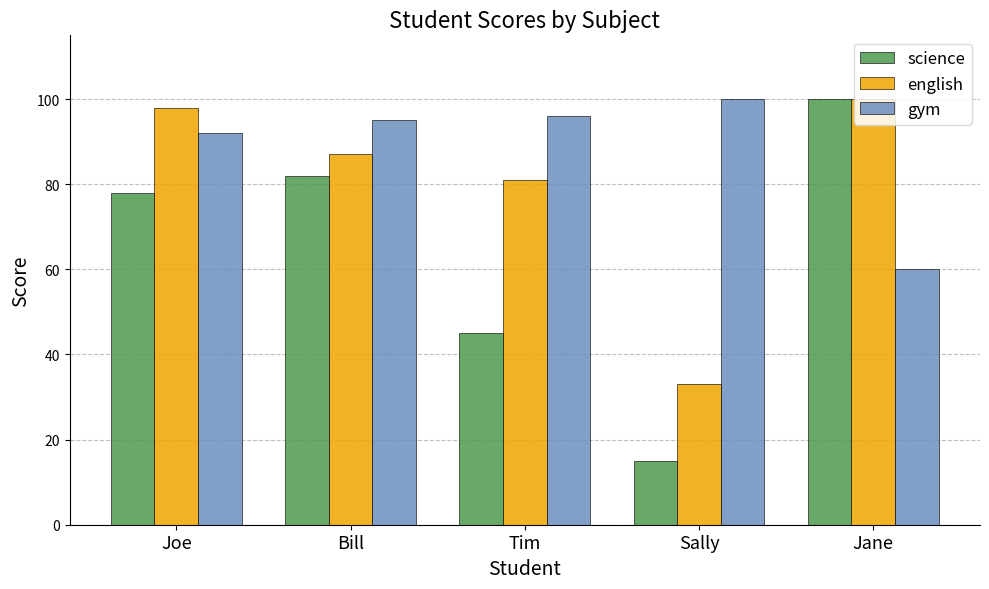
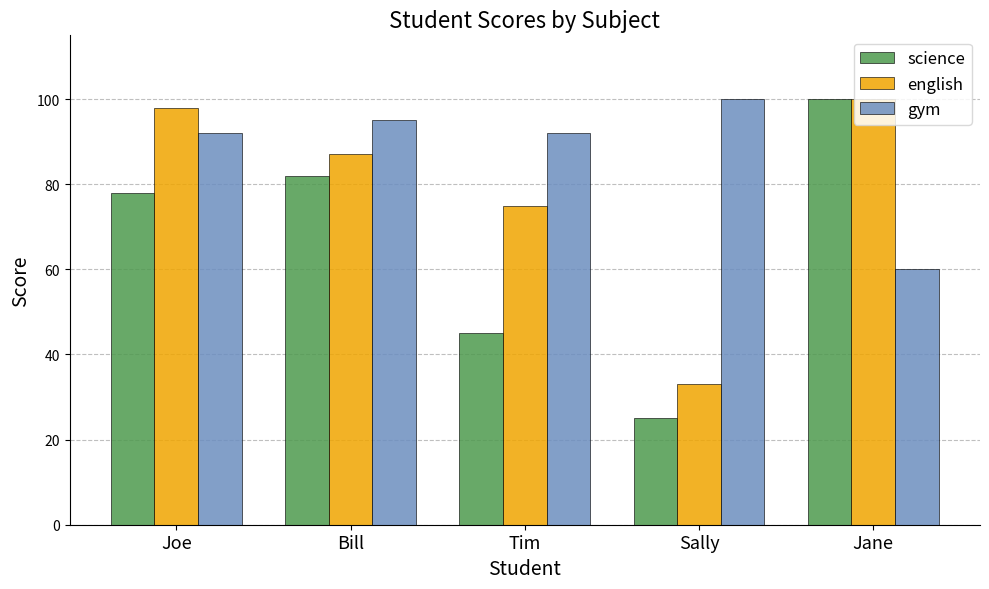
english, Tim: 81 -> 75
gym, Tim: 96 -> 92
science, Sally: 15 -> 25
